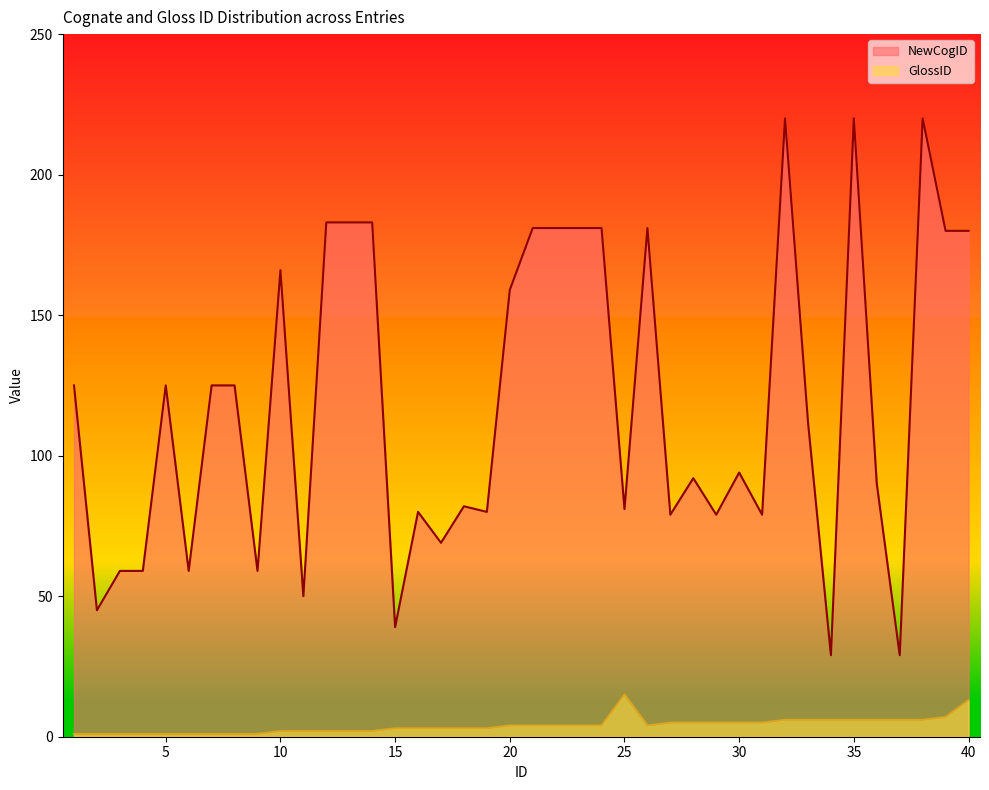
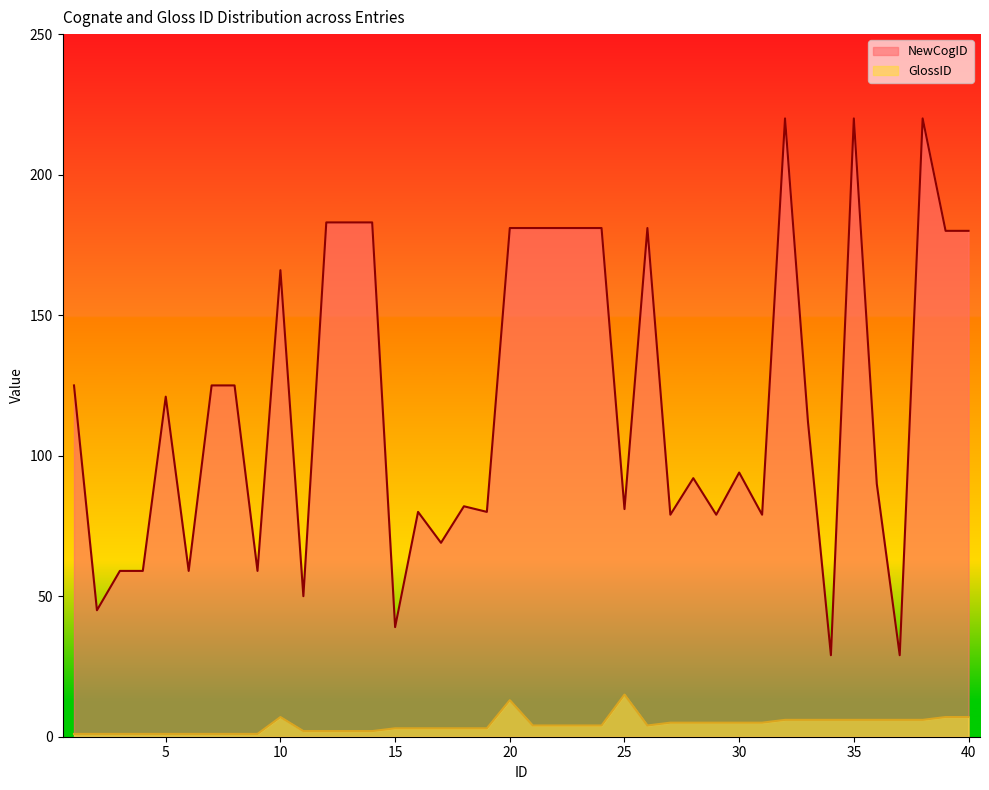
NewCogID, 5: 125 -> 121
GlossID, 10: 2 -> 7
NewCogID, 20: 159 -> 181
GlossID, 20: 4 -> 13
GlossID, 40: 13 -> 7
